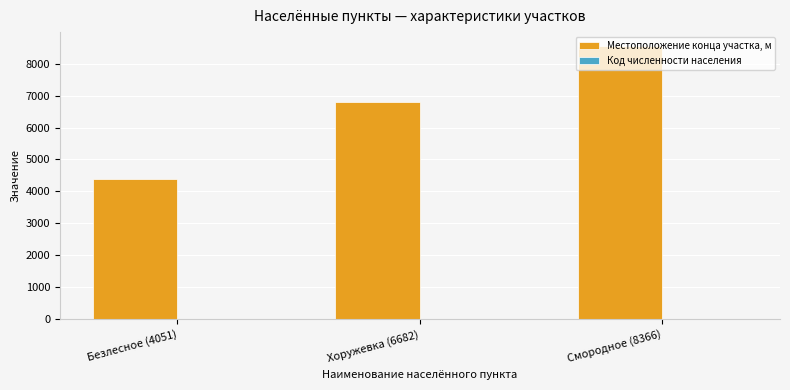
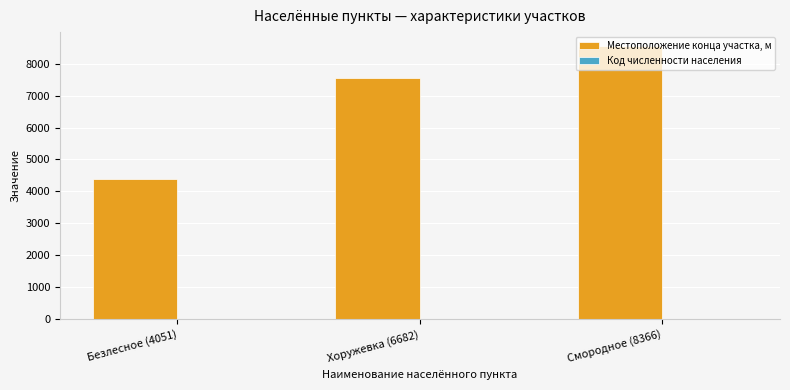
Местоположение конца участка, м, Хоружевка (6682): 6800 -> 7500
